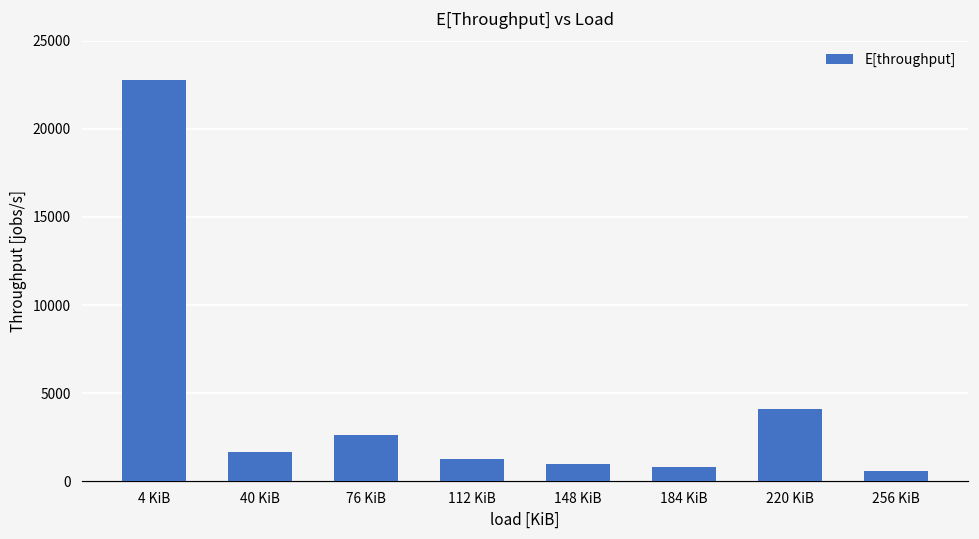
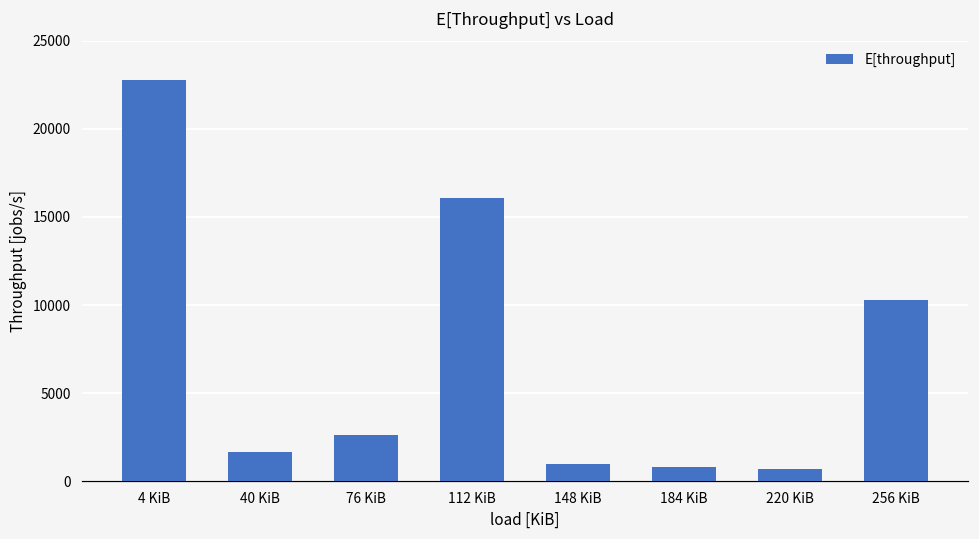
112 KiB: 1300 -> 16100
220 KiB: 4100 -> 700
256 KiB: 600 -> 10300
